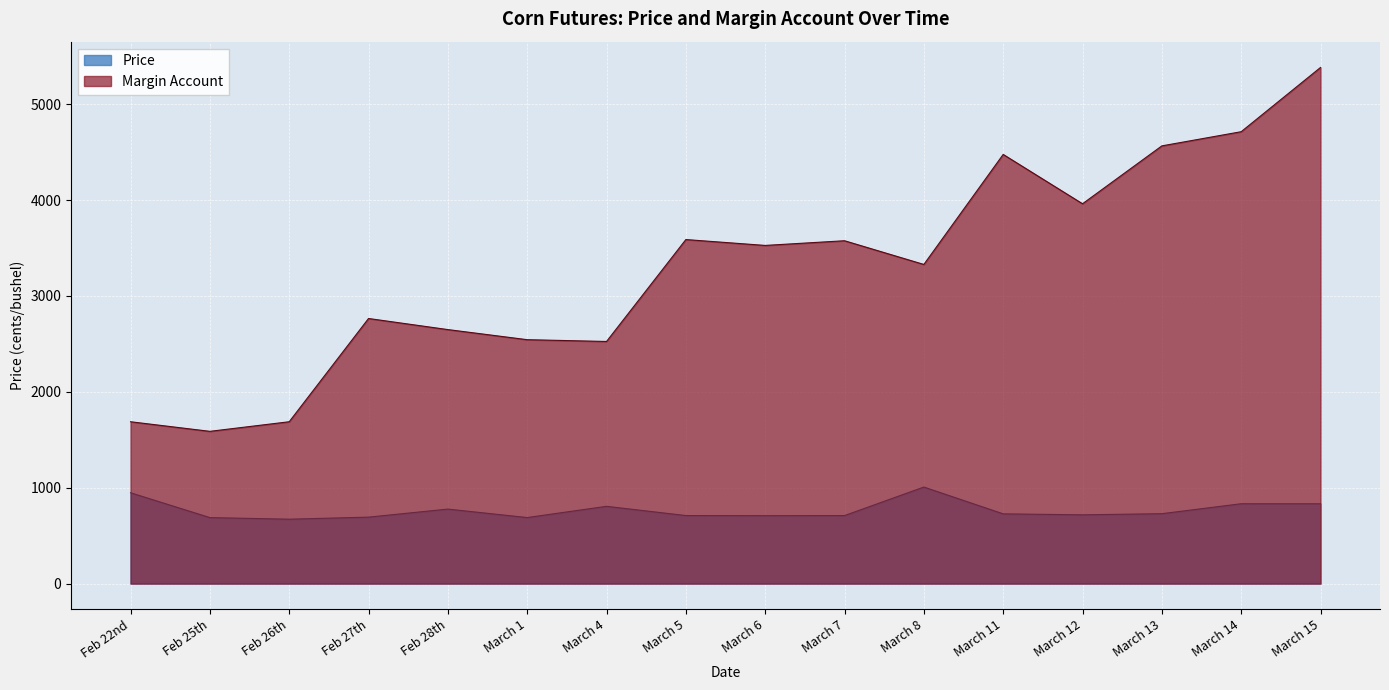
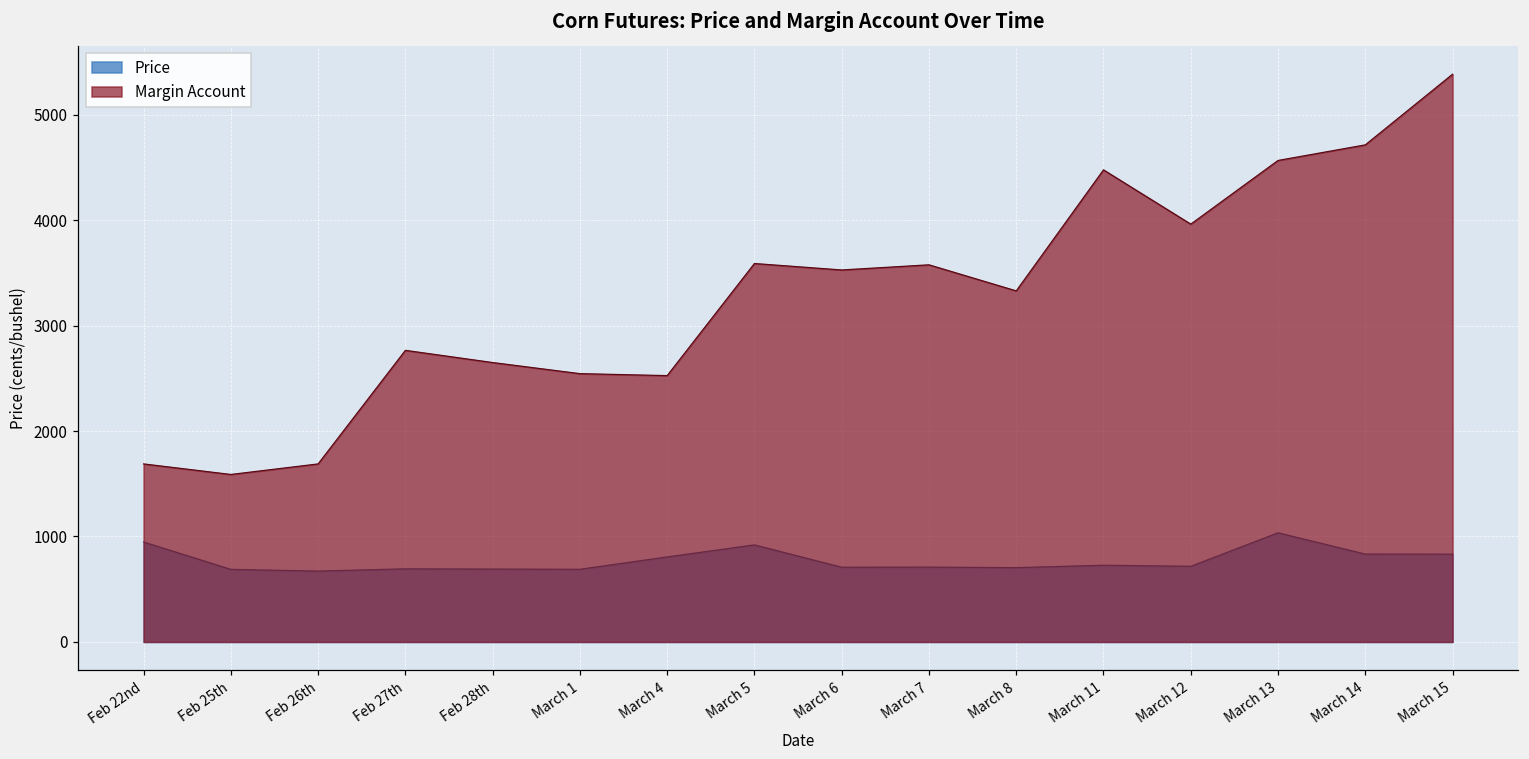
Price, Feb 28th: 800 -> 700
Price, March 5: 700 -> 900
Price, March 8: 1000 -> 700
Price, March 13: 700 -> 1000
